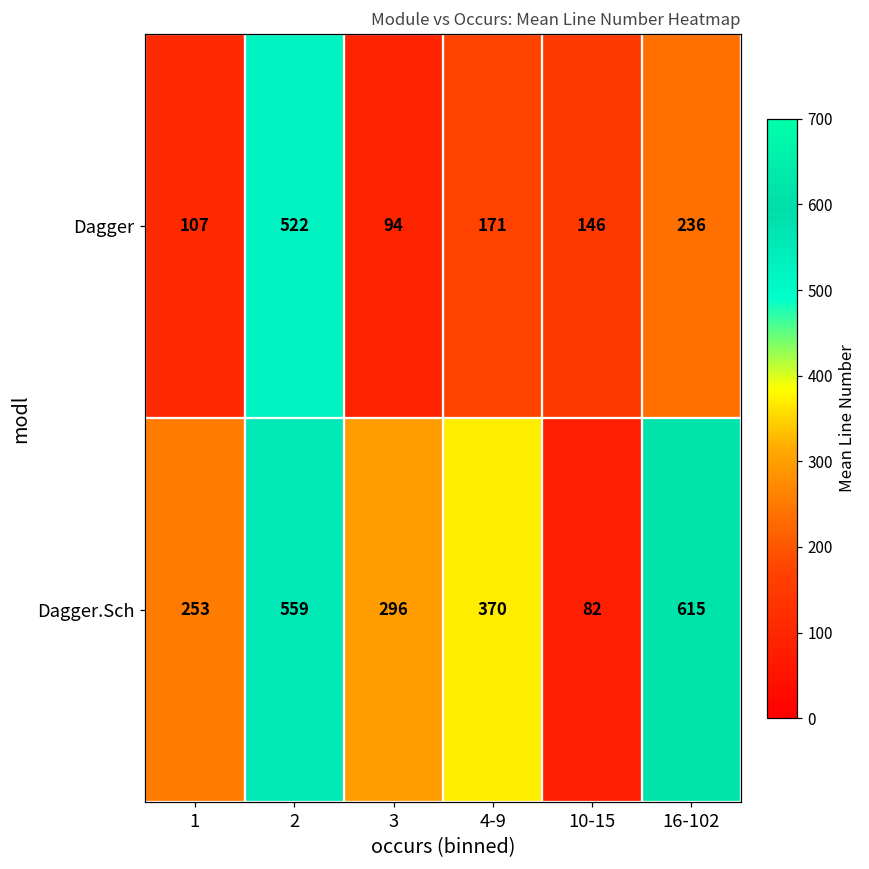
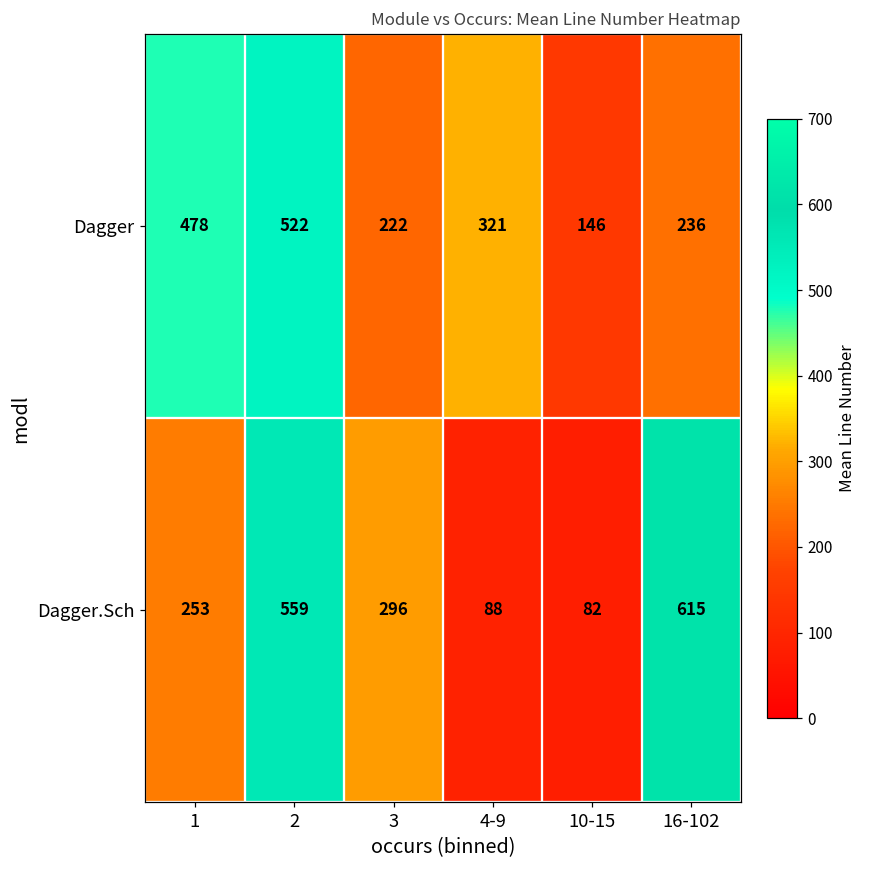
Dagger, 1: 107 -> 478
Dagger, 3: 94 -> 222
Dagger, 4-9: 171 -> 321
Dagger.Sch, 4-9: 370 -> 88
